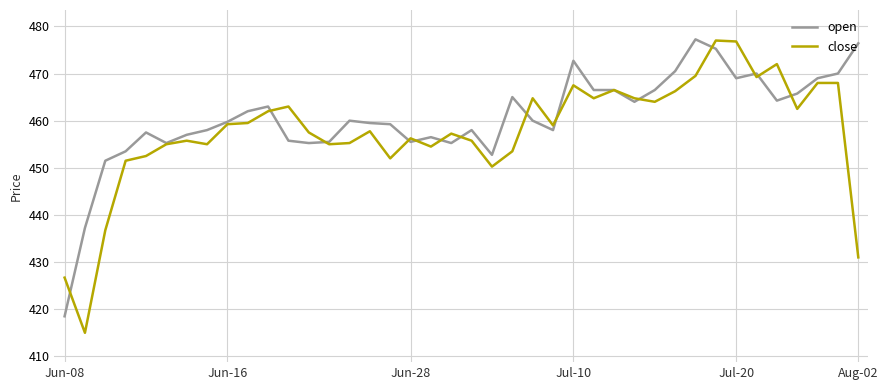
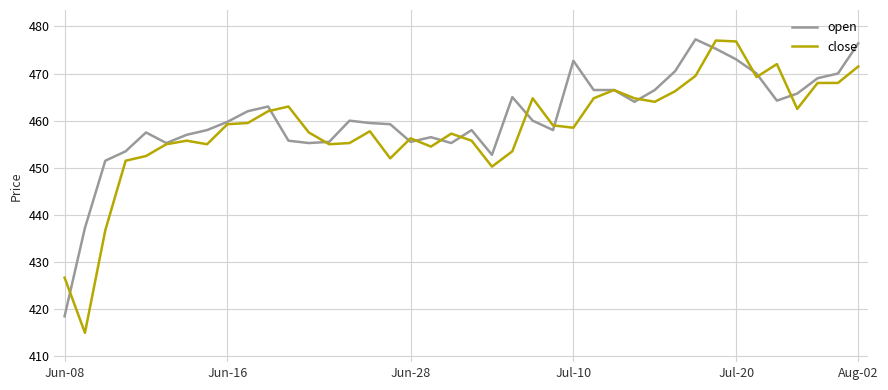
close, Jul-10: 468 -> 459
open, Jul-20: 469 -> 473
close, Aug-02: 431 -> 472
